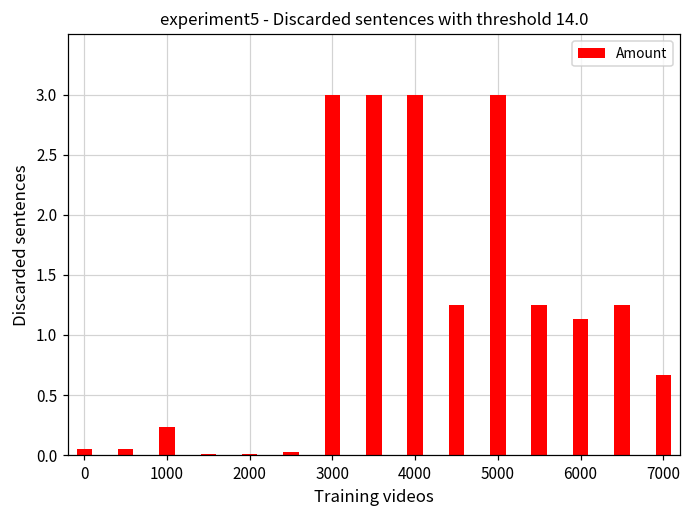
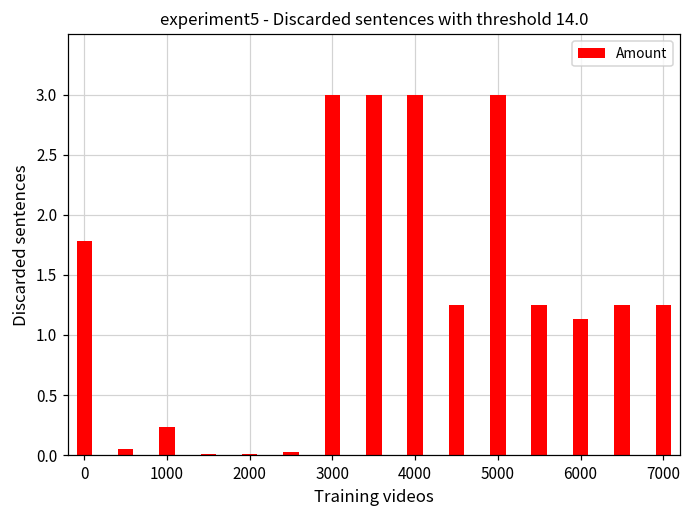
0: 0.05 -> 1.79
7000: 0.67 -> 1.25
